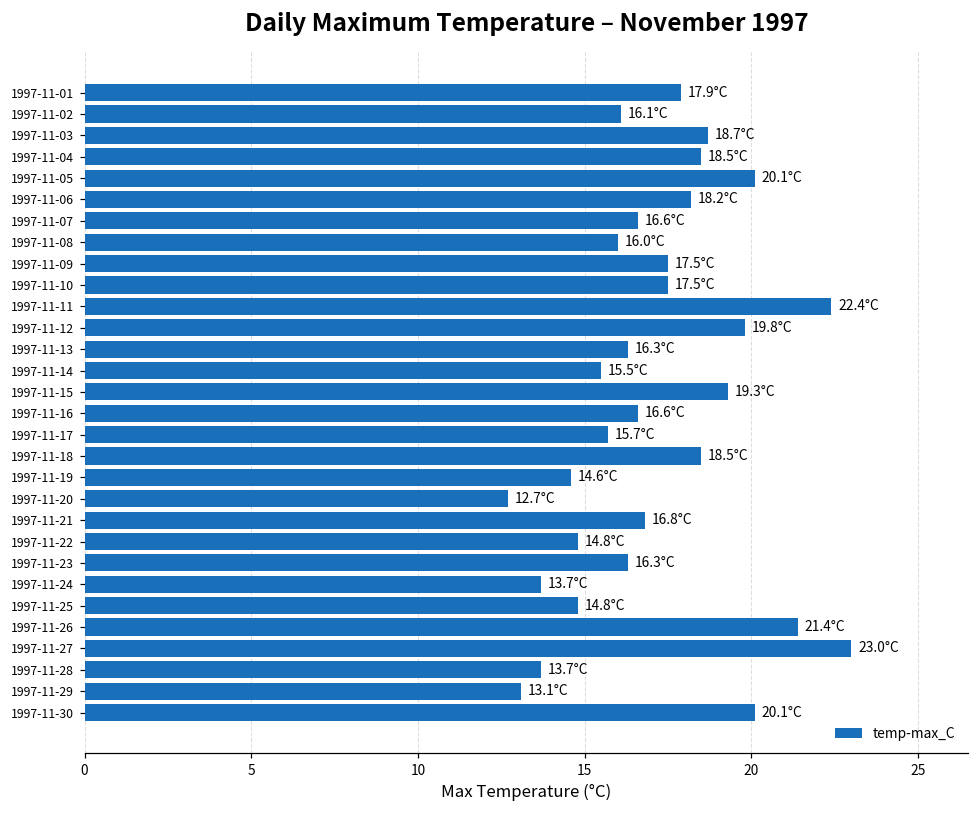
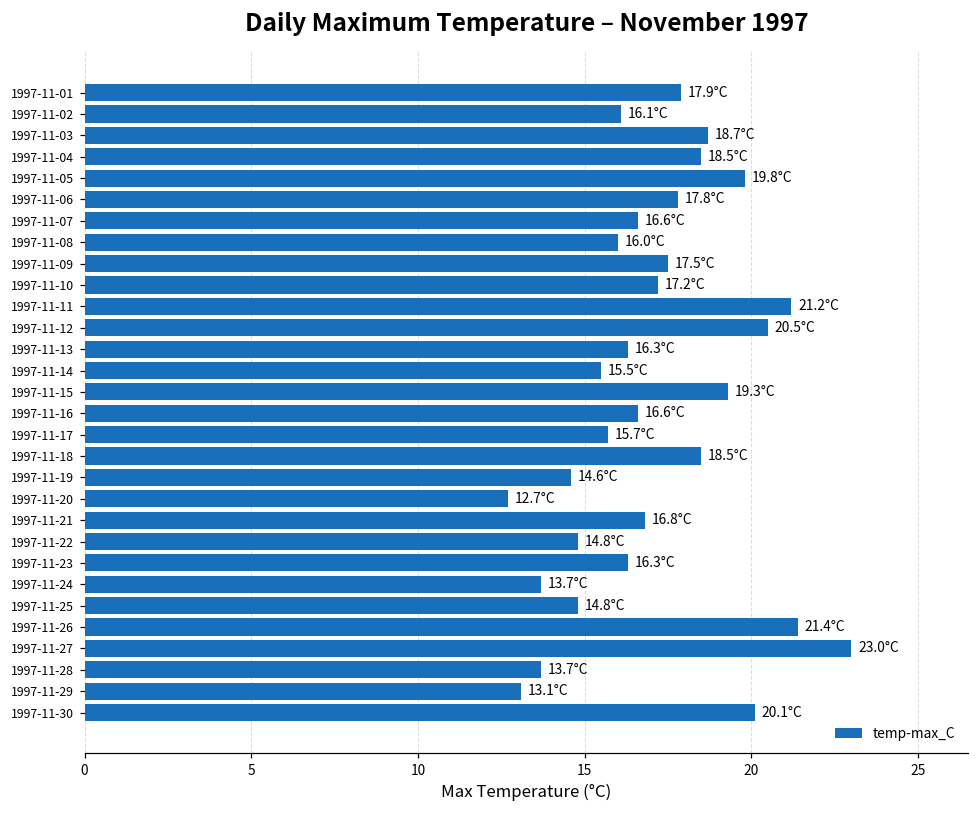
1997-11-05: 20.1°C -> 19.8°C
1997-11-06: 18.2°C -> 17.8°C
1997-11-10: 17.5°C -> 17.2°C
1997-11-11: 22.4°C -> 21.2°C
1997-11-12: 19.8°C -> 20.5°C
